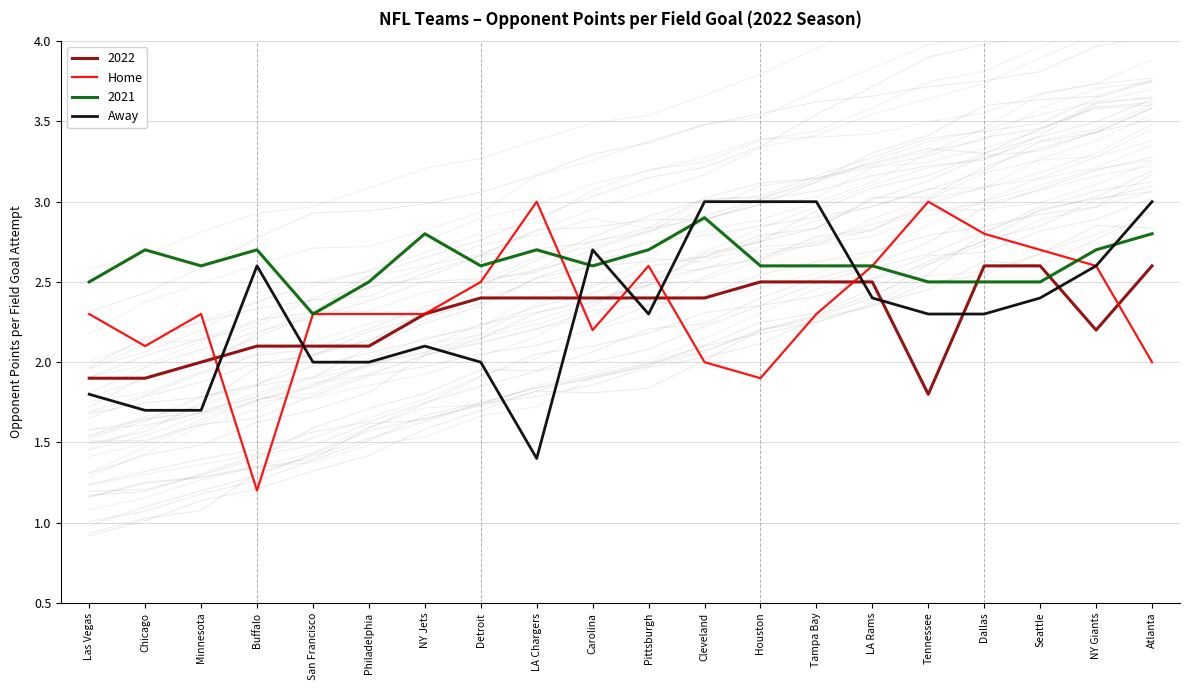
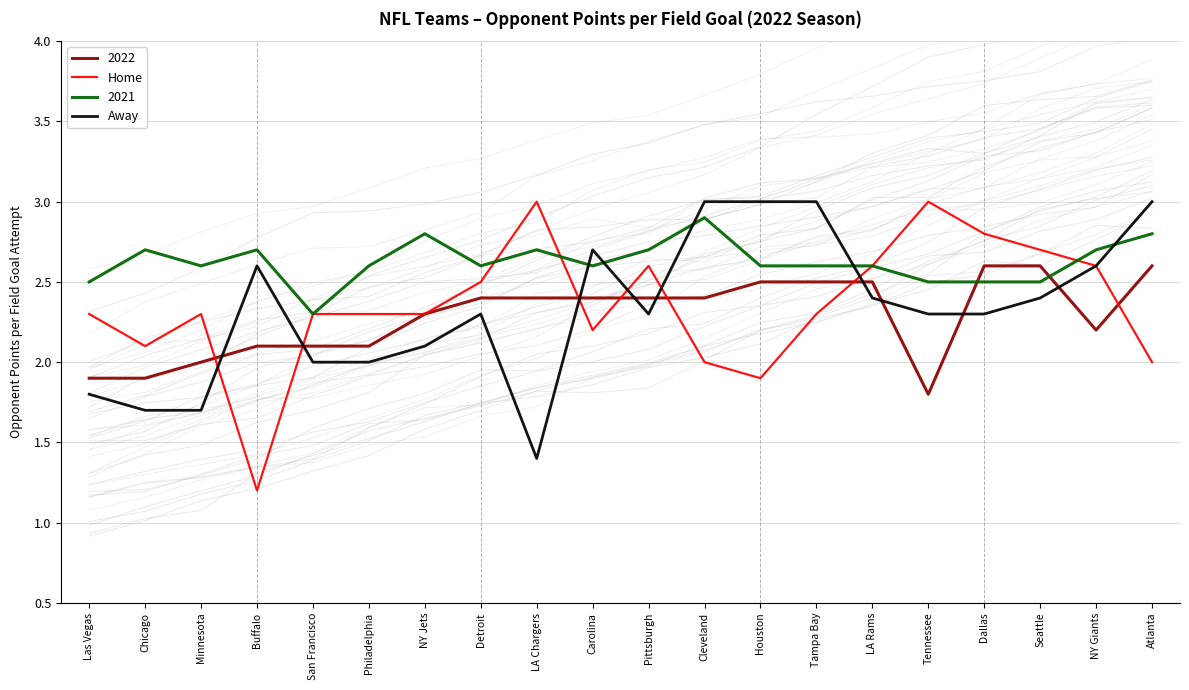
2021, Philadelphia: 2.5 -> 2.6
Away, Detroit: 2.0 -> 2.3
